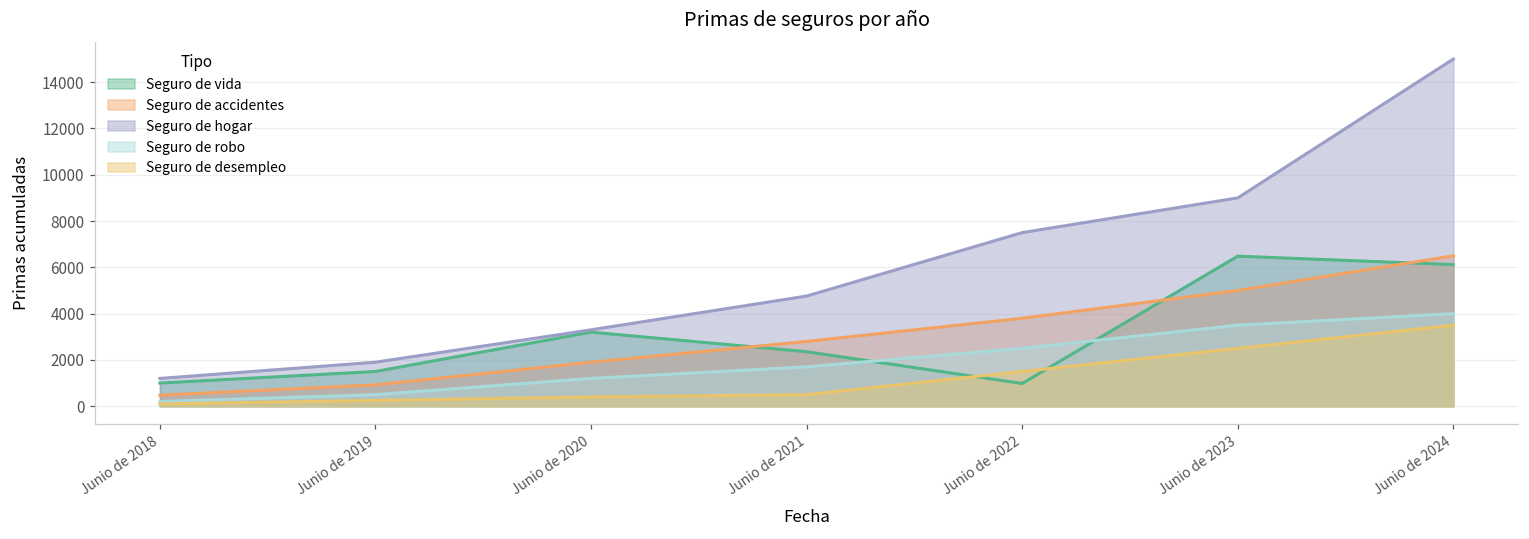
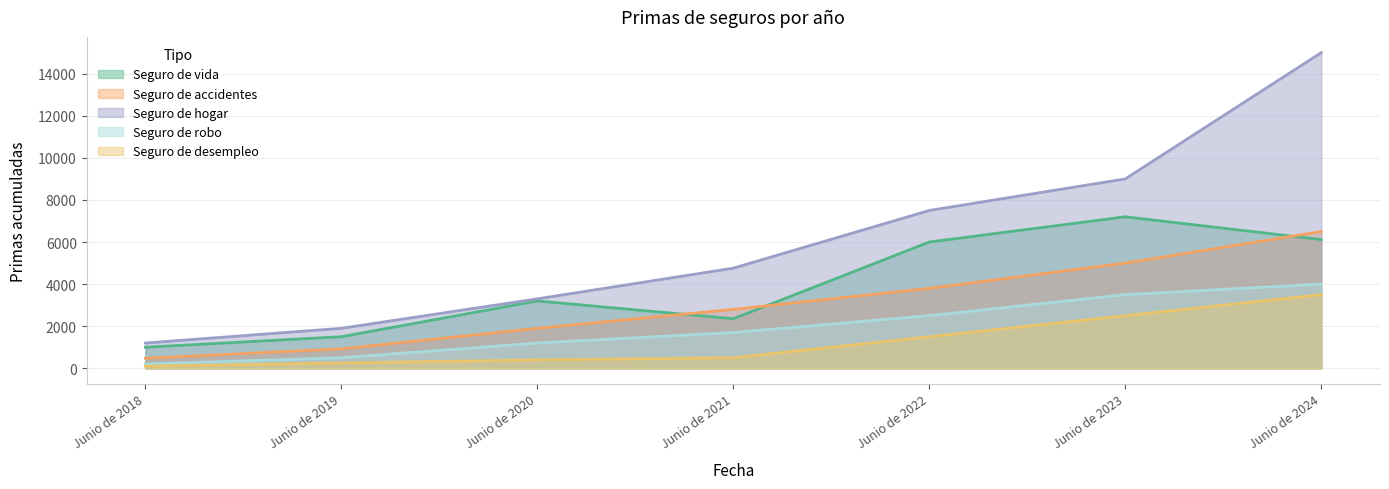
Seguro de vida, Junio de 2022: 1000 -> 6000
Seguro de vida, Junio de 2023: 6500 -> 7200
